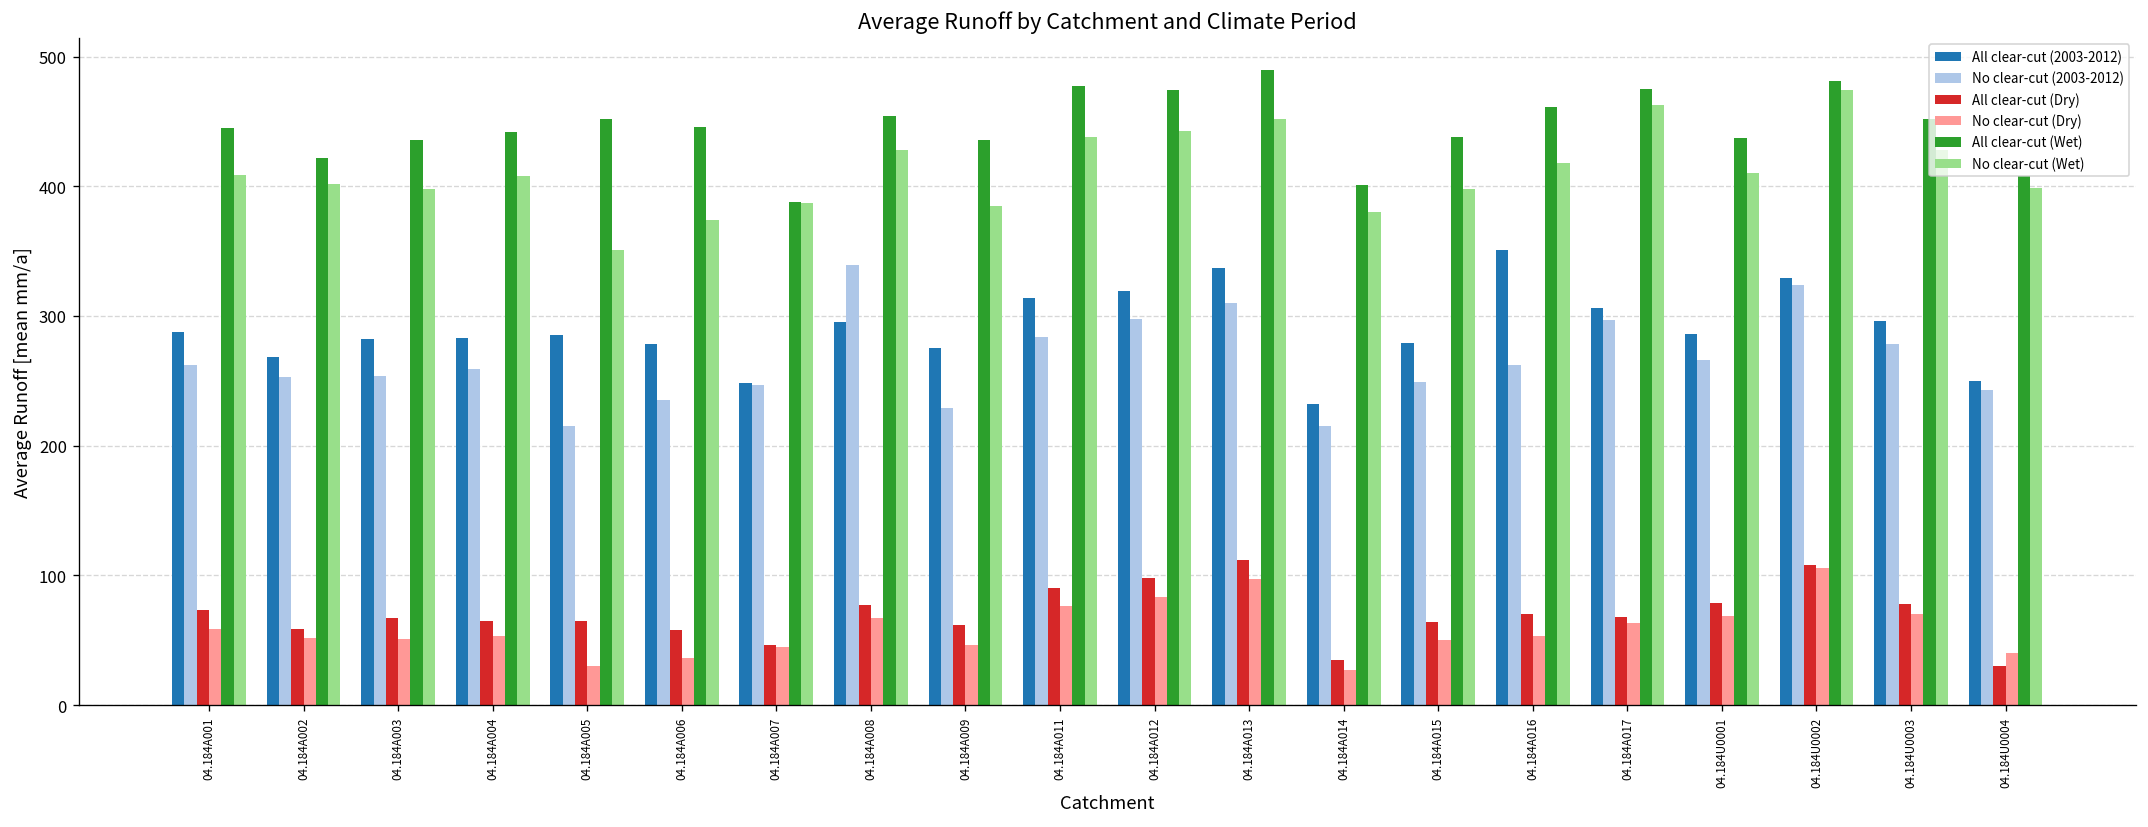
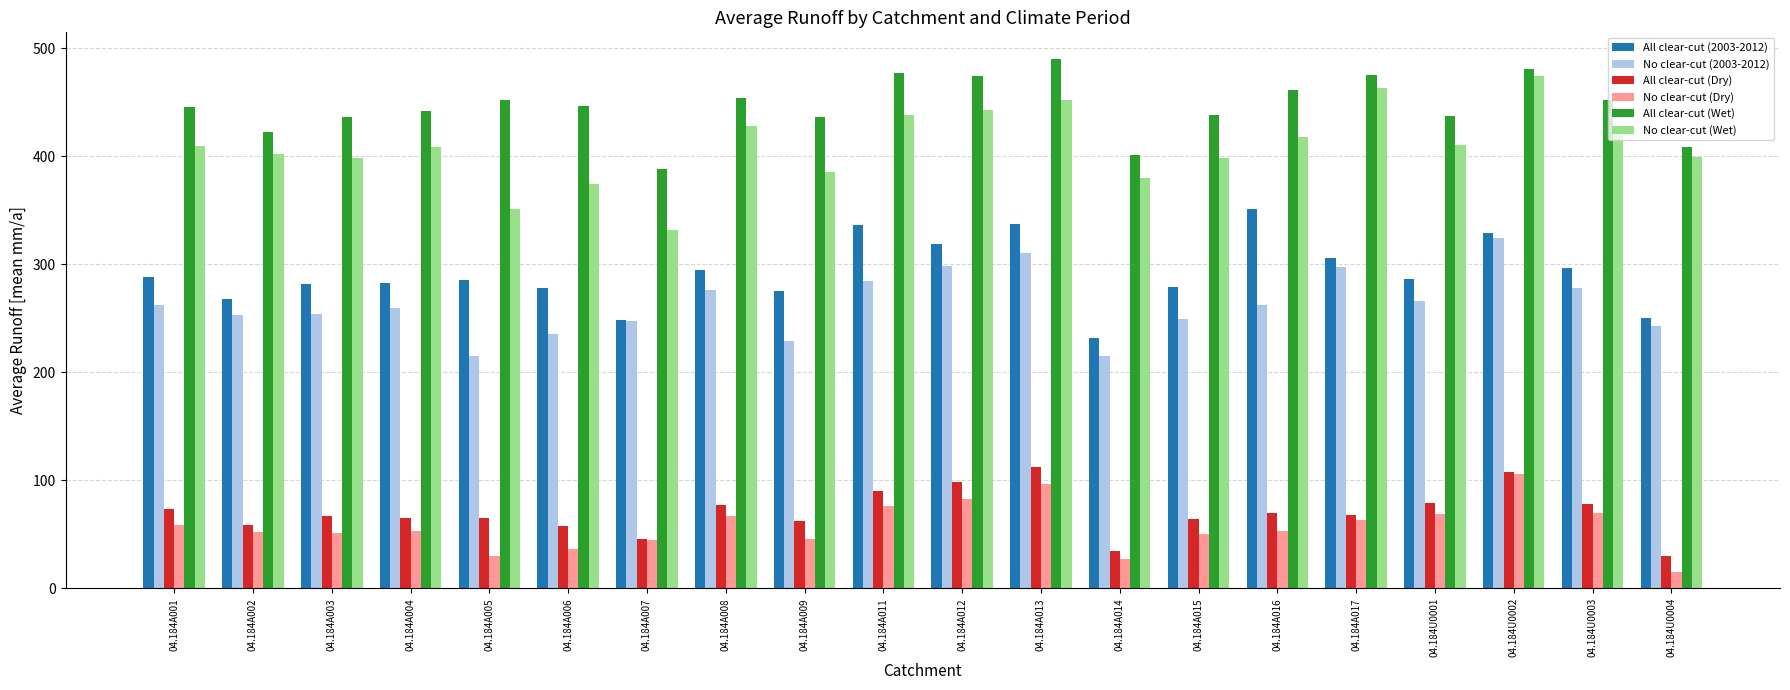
No clear-cut (Wet), 04.184A007: 387 -> 332
No clear-cut (2003-2012), 04.184A008: 339 -> 276
All clear-cut (2003-2012), 04.184A011: 314 -> 336
No clear-cut (Dry), 04.184U0004: 40 -> 15
